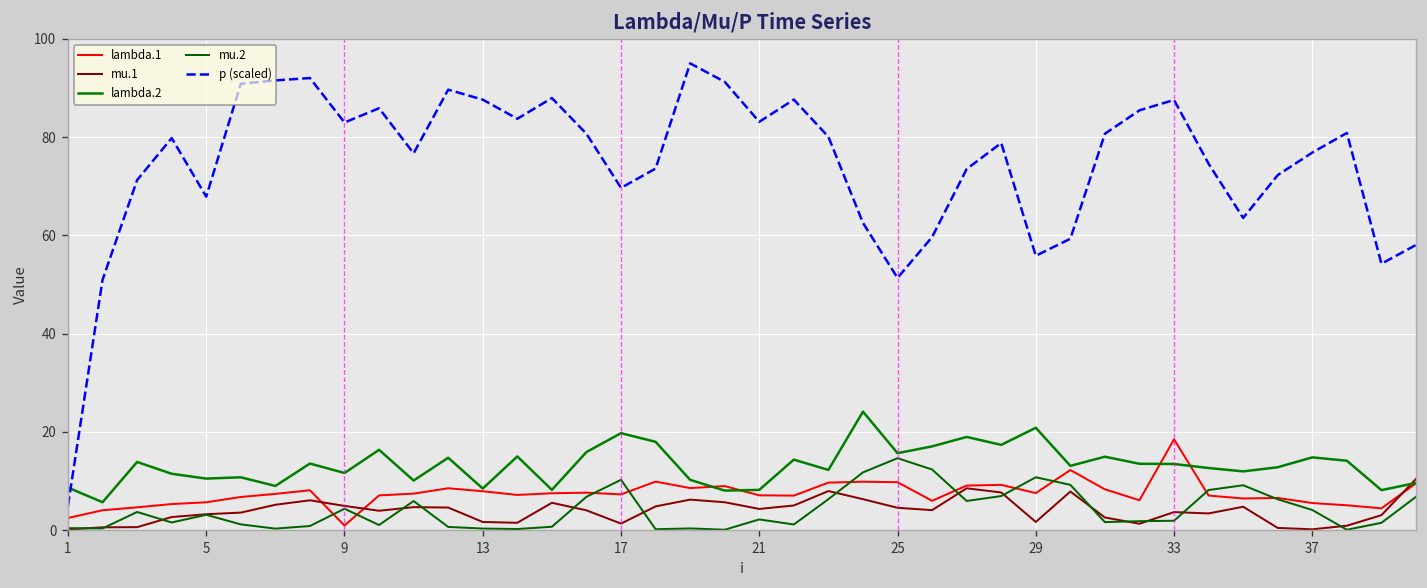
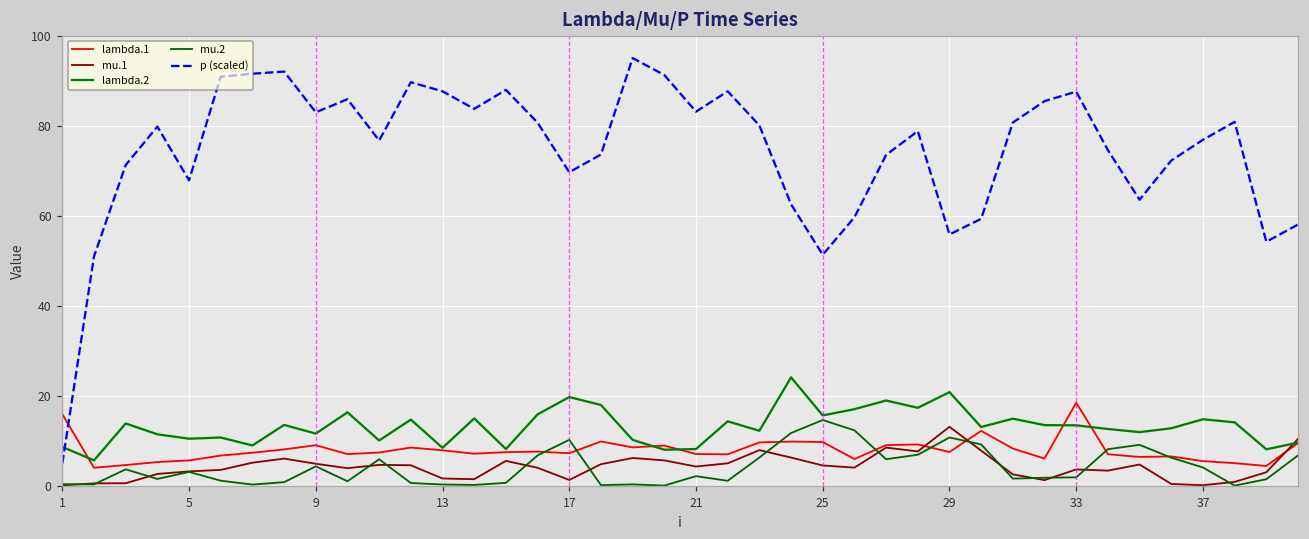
lambda.1, 1: 2 -> 16
lambda.1, 9: 1 -> 9
mu.1, 29: 2 -> 13
